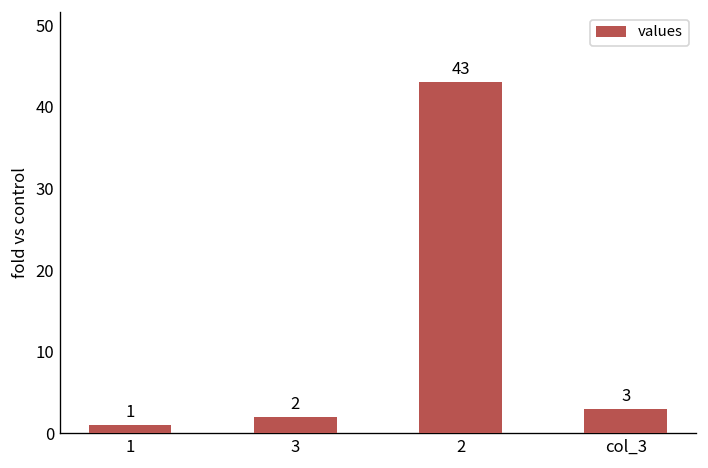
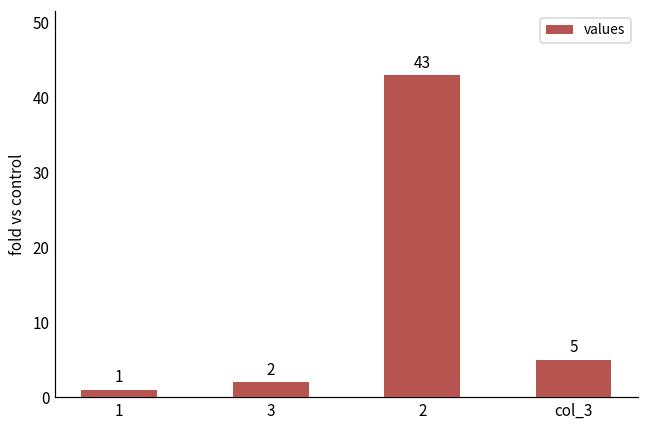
col_3: 3 -> 5
